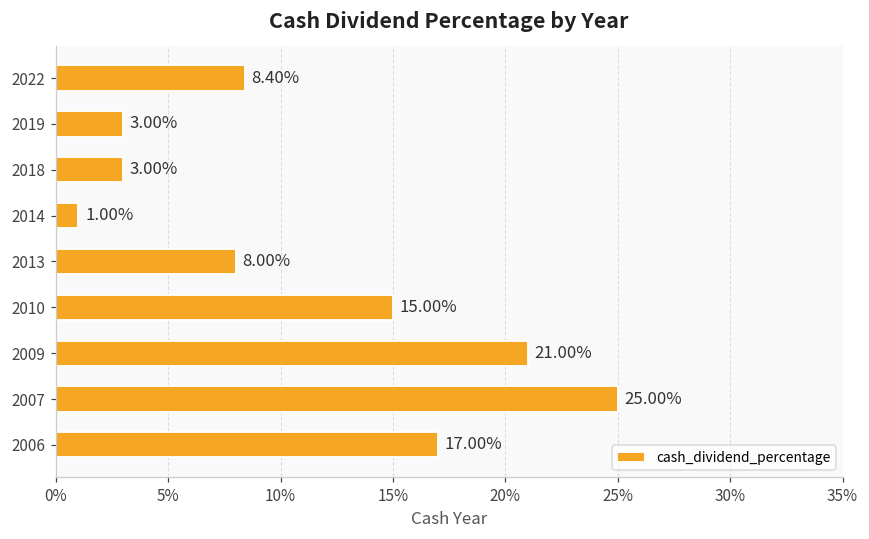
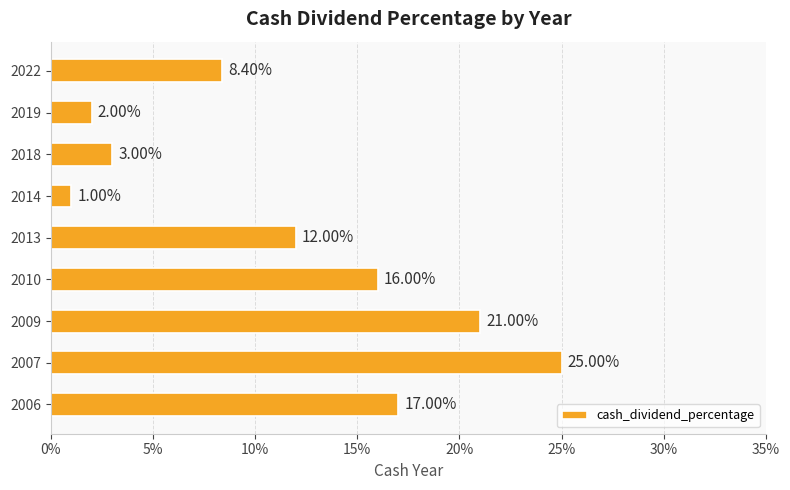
2019: 3.00% -> 2.00%
2013: 8.00% -> 12.00%
2010: 15.00% -> 16.00%
